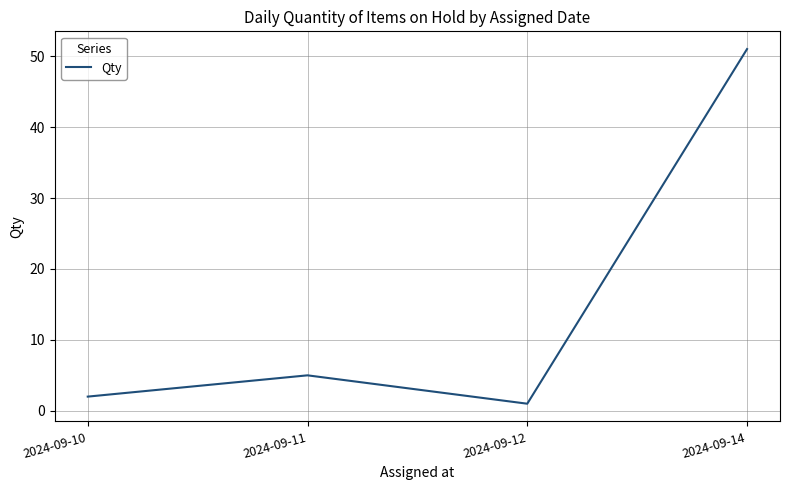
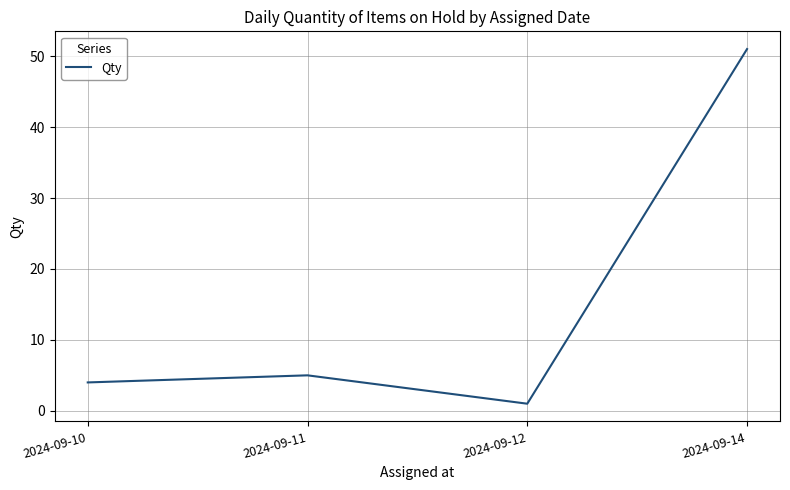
2024-09-10: 2 -> 4
